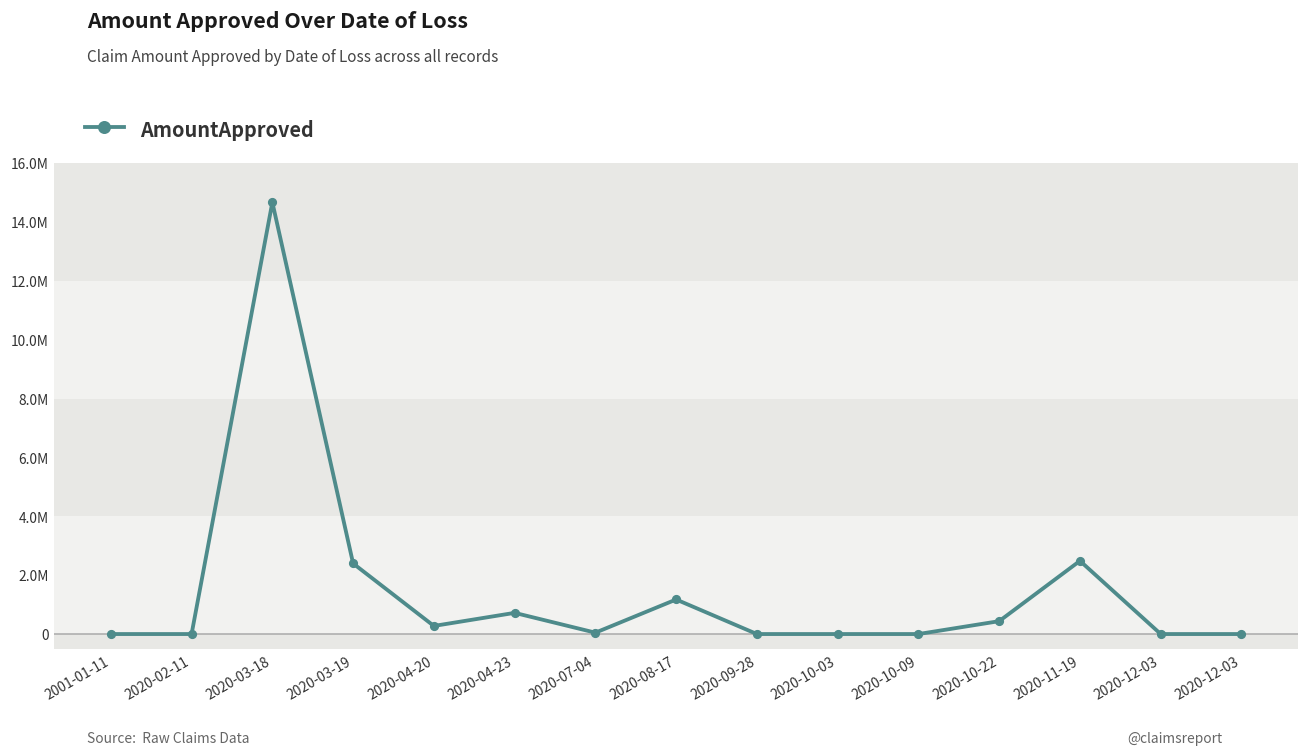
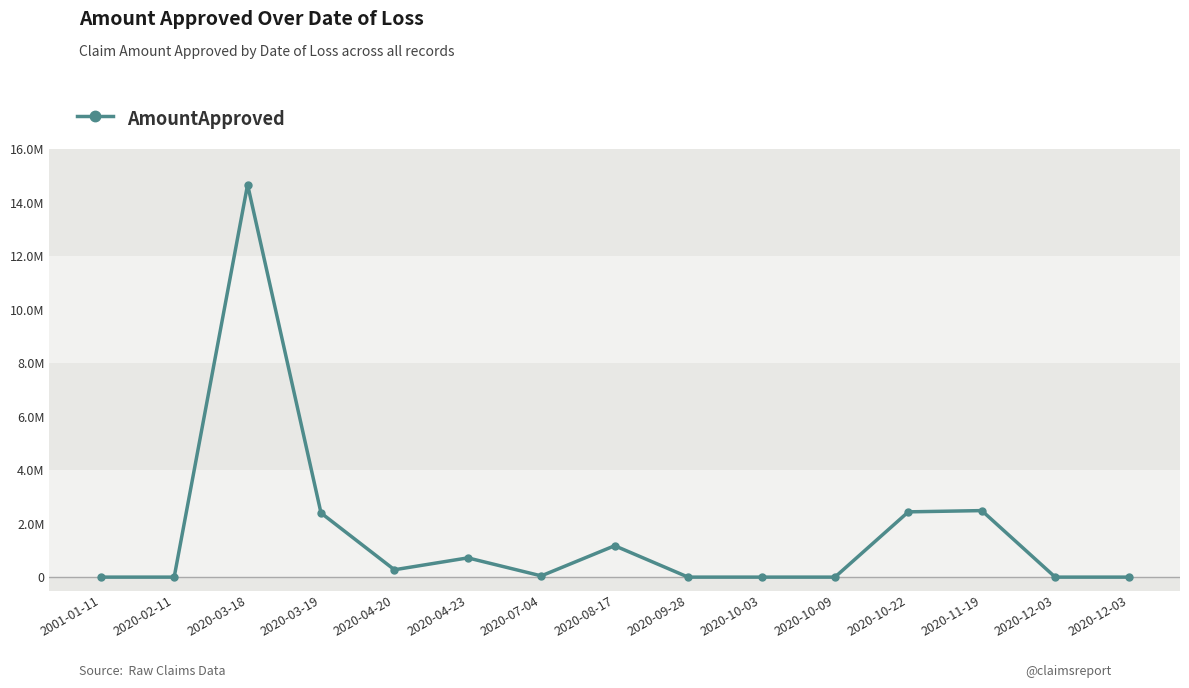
2020-10-22: 400000 -> 2400000
